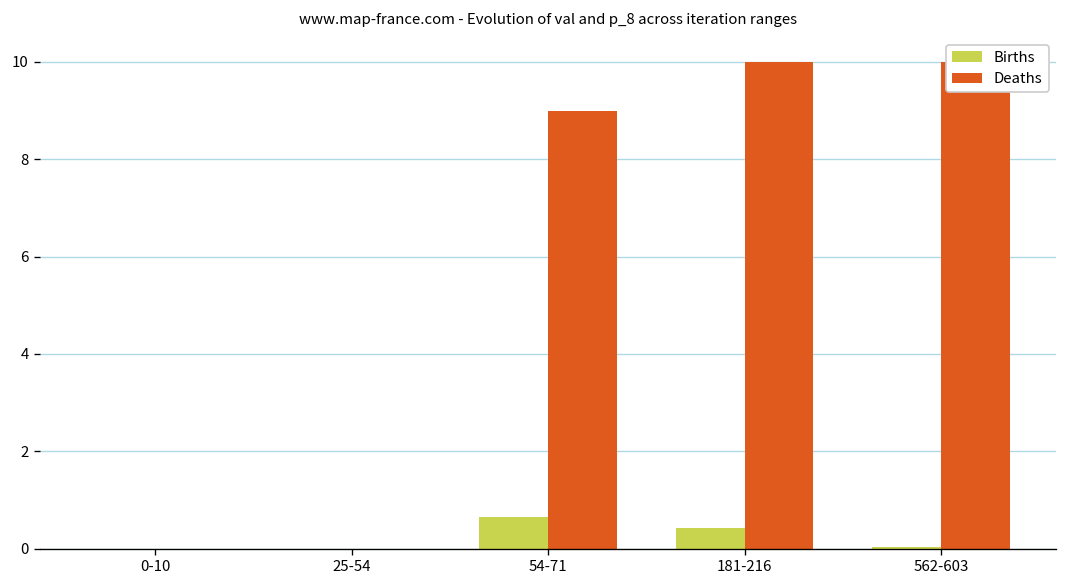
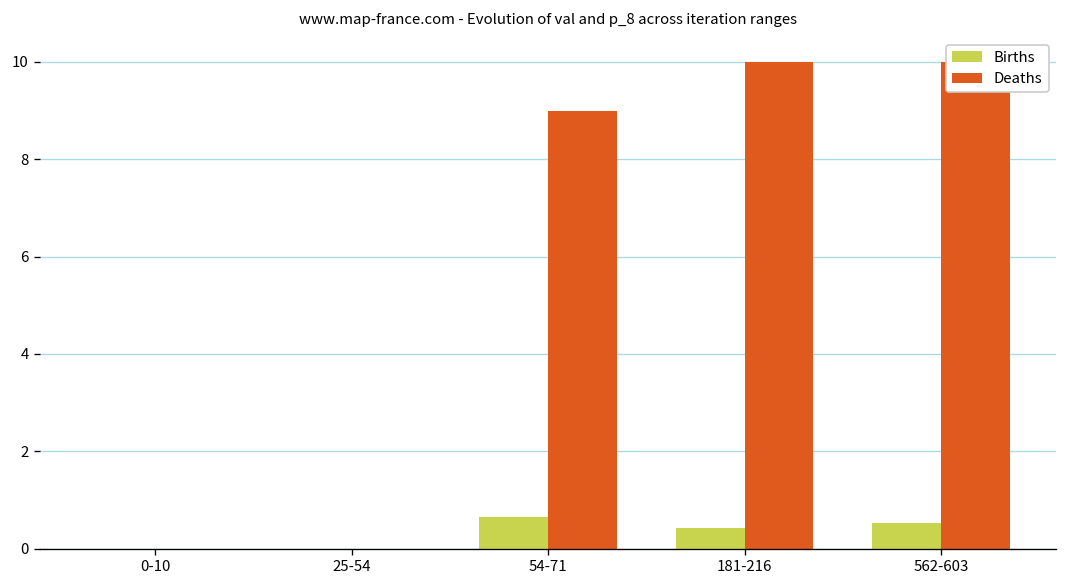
Births, 562-603: 0.0 -> 0.5
